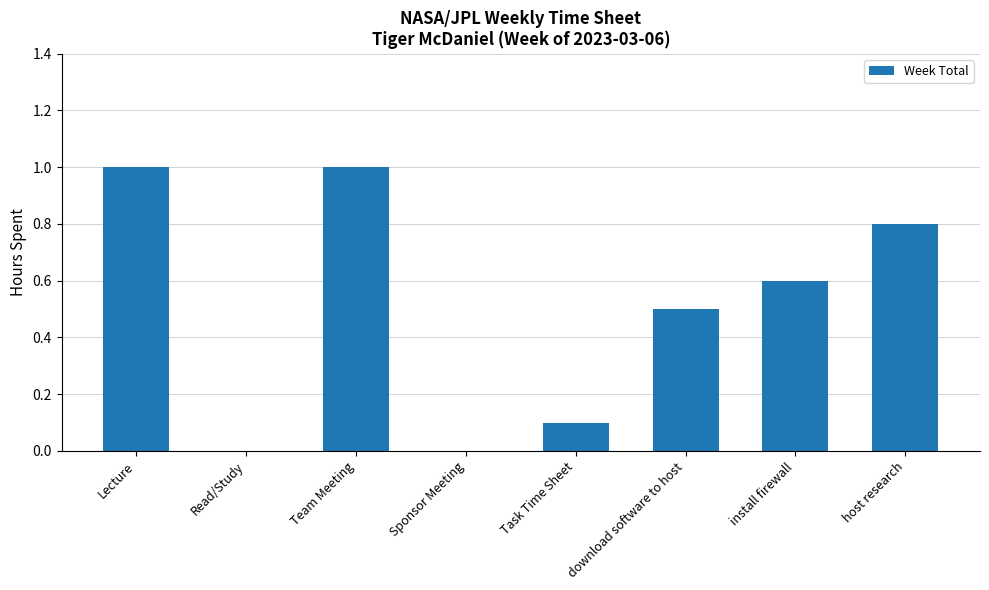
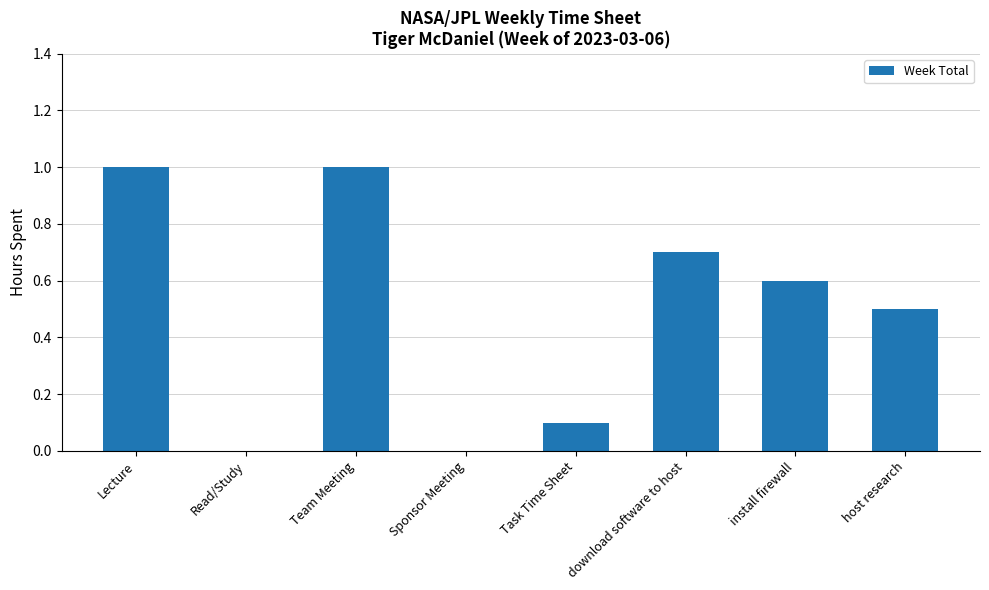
download software to host: 0.5 -> 0.7
host research: 0.8 -> 0.5
